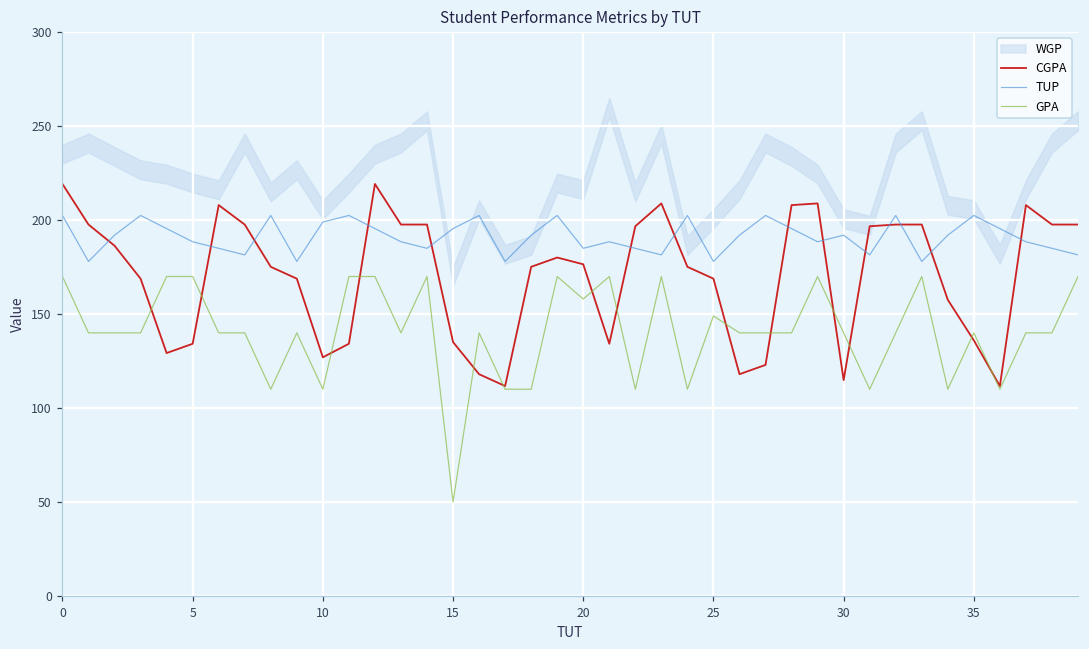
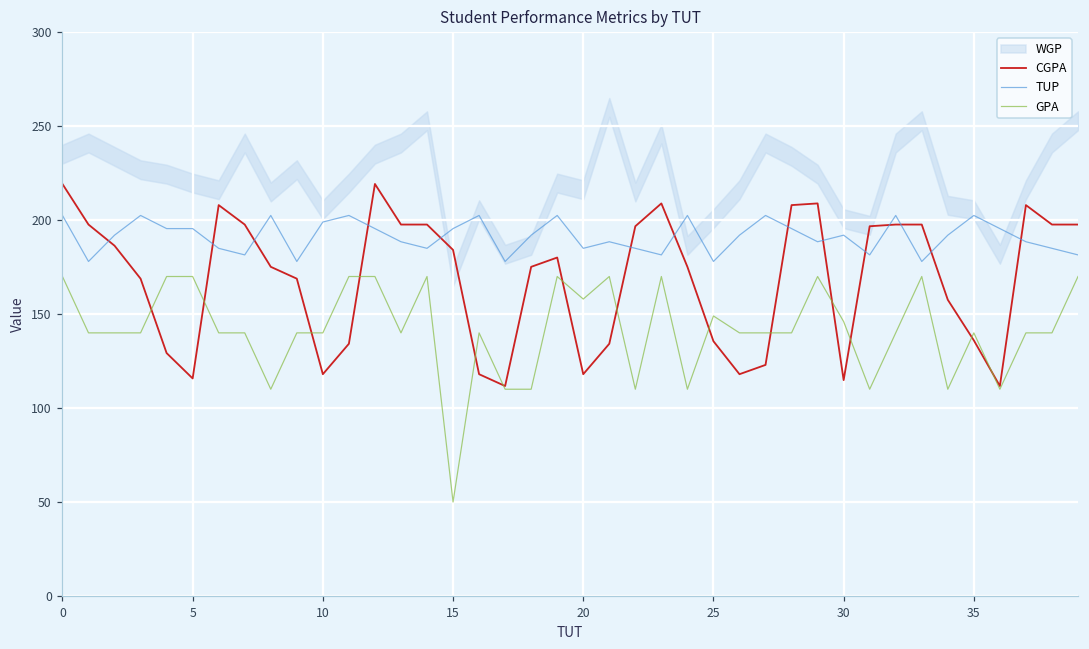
CGPA, 5: 134 -> 116
TUP, 5: 189 -> 196
CGPA, 10: 127 -> 118
GPA, 10: 110 -> 140
CGPA, 15: 135 -> 184
CGPA, 20: 177 -> 118
CGPA, 25: 169 -> 136
GPA, 30: 140 -> 146
